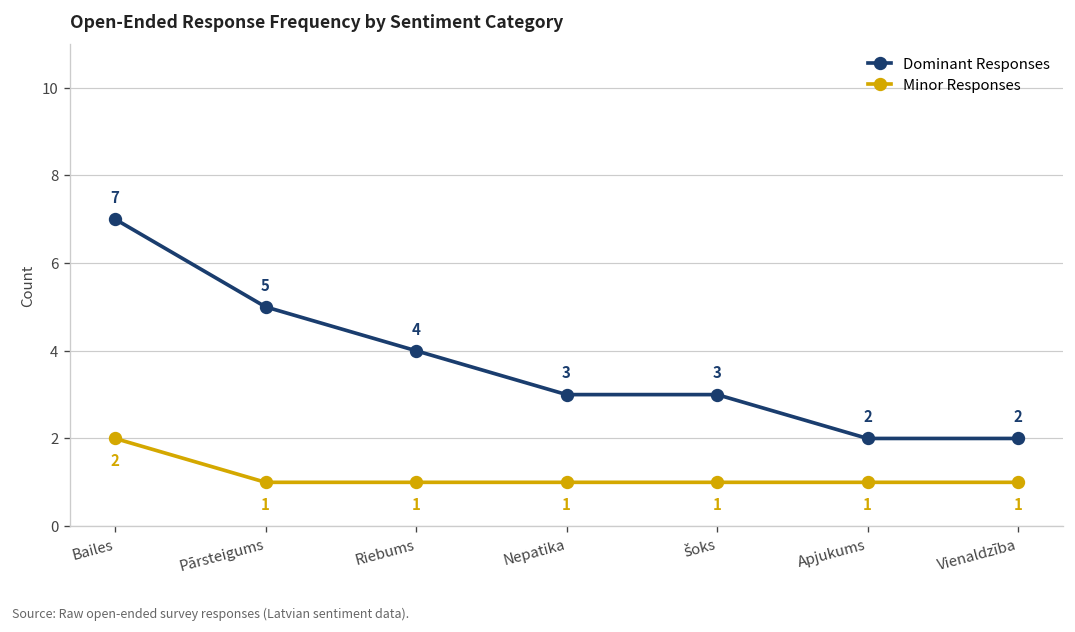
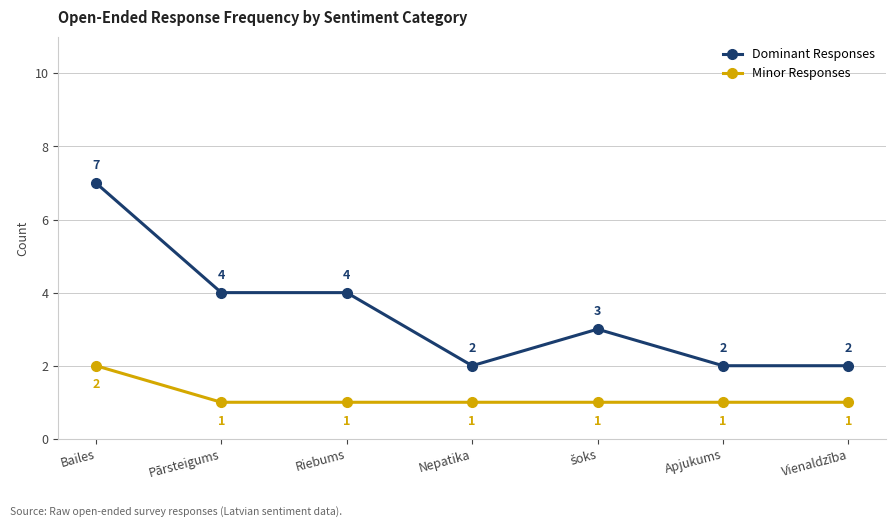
Dominant Responses, Pārsteigums: 5 -> 4
Dominant Responses, Nepatika: 3 -> 2
